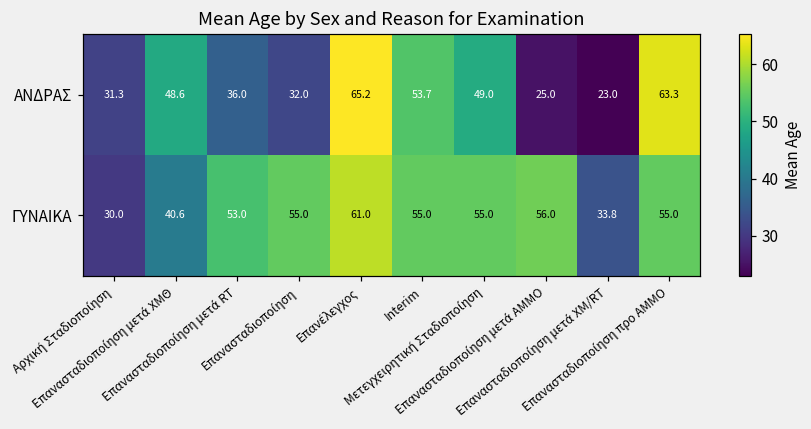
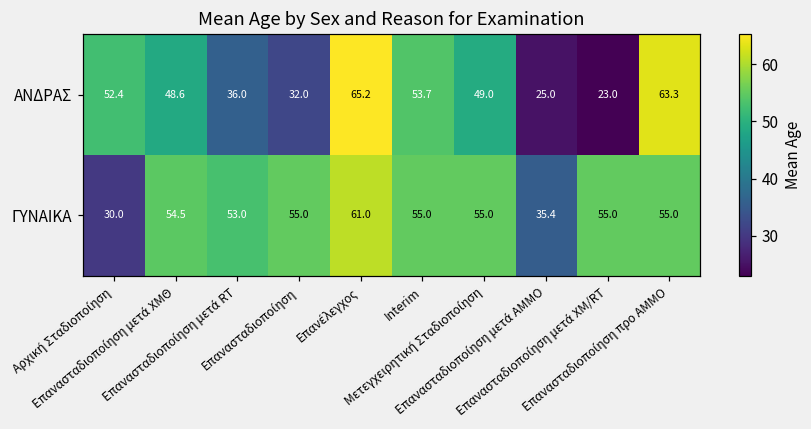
ΑΝΔΡΑΣ, Αρχική Σταδιοποίηση: 31.3 -> 52.4
ΓΥΝΑΙΚΑ, Επανασταδιοποίηση μετά ΧΜΘ: 40.6 -> 54.5
ΓΥΝΑΙΚΑ, Επανασταδιοποίηση μετά AMMO: 56.0 -> 35.4
ΓΥΝΑΙΚΑ, Επανασταδιοποίηση μετά ΧΜ/RT: 33.8 -> 55.0
